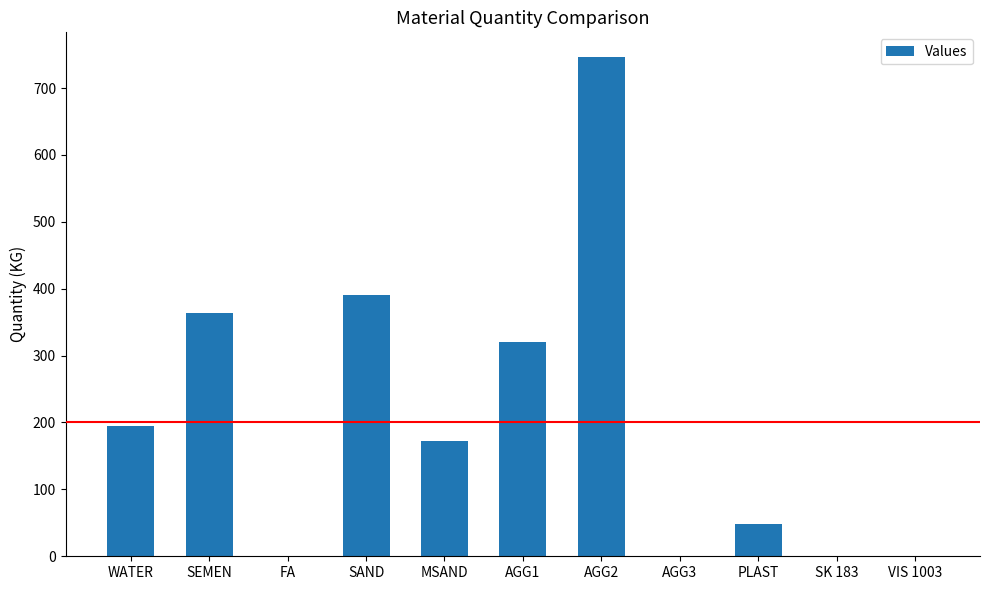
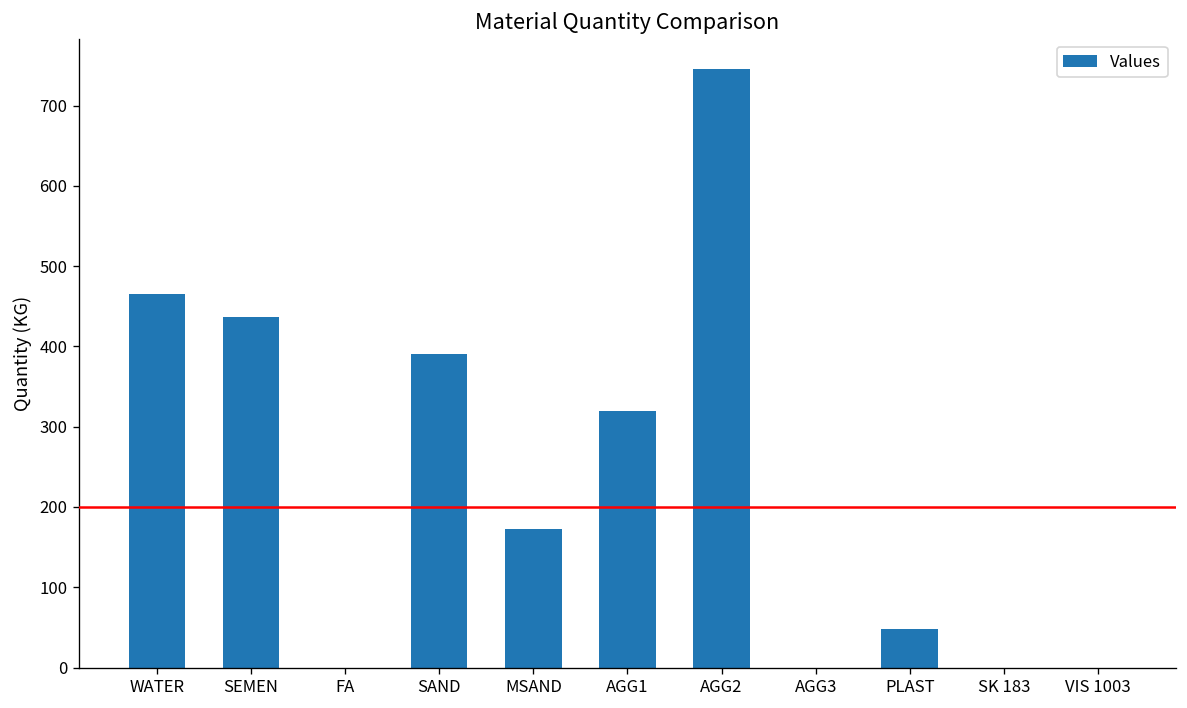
WATER: 200 -> 470
SEMEN: 360 -> 440
